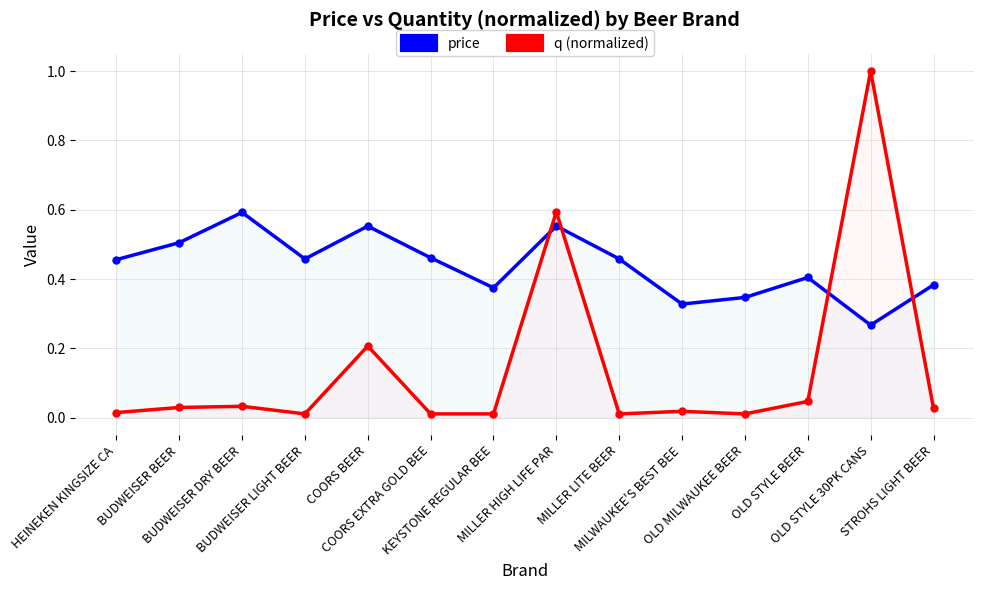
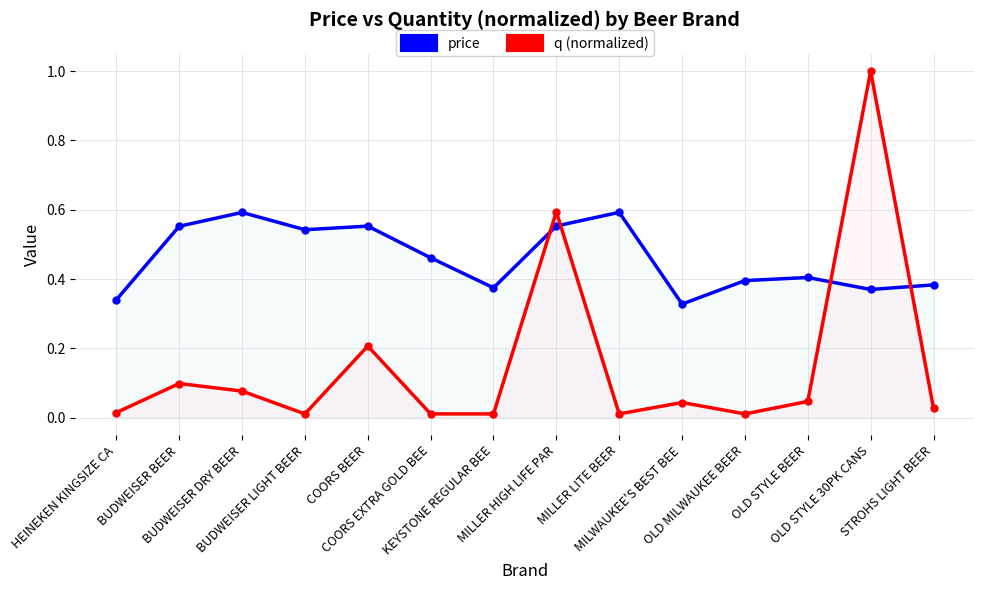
price, HEINEKEN KINGSIZE CA: 0.46 -> 0.34
price, BUDWEISER BEER: 0.50 -> 0.55
q (normalized), BUDWEISER BEER: 0.03 -> 0.10
q (normalized), BUDWEISER DRY BEER: 0.03 -> 0.08
price, BUDWEISER LIGHT BEER: 0.46 -> 0.54
price, MILLER LITE BEER: 0.46 -> 0.59
q (normalized), MILWAUKEE'S BEST BEE: 0.02 -> 0.04
price, OLD MILWAUKEE BEER: 0.35 -> 0.40
price, OLD STYLE 30PK CANS: 0.27 -> 0.37
